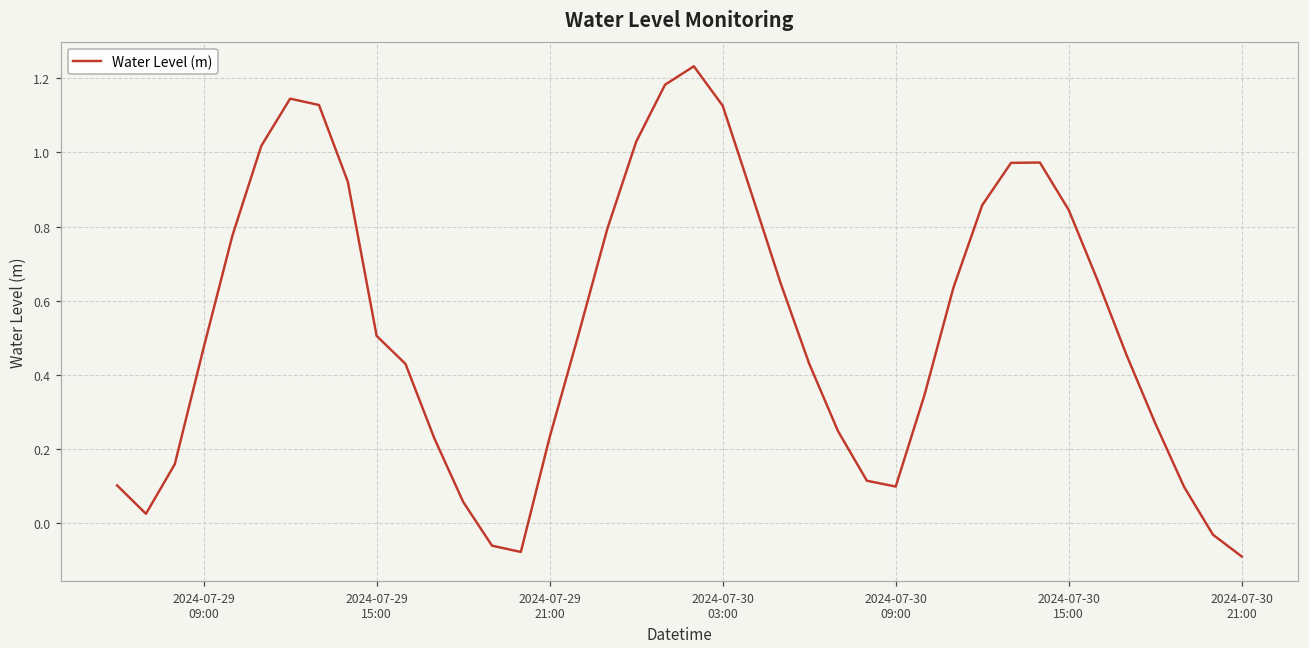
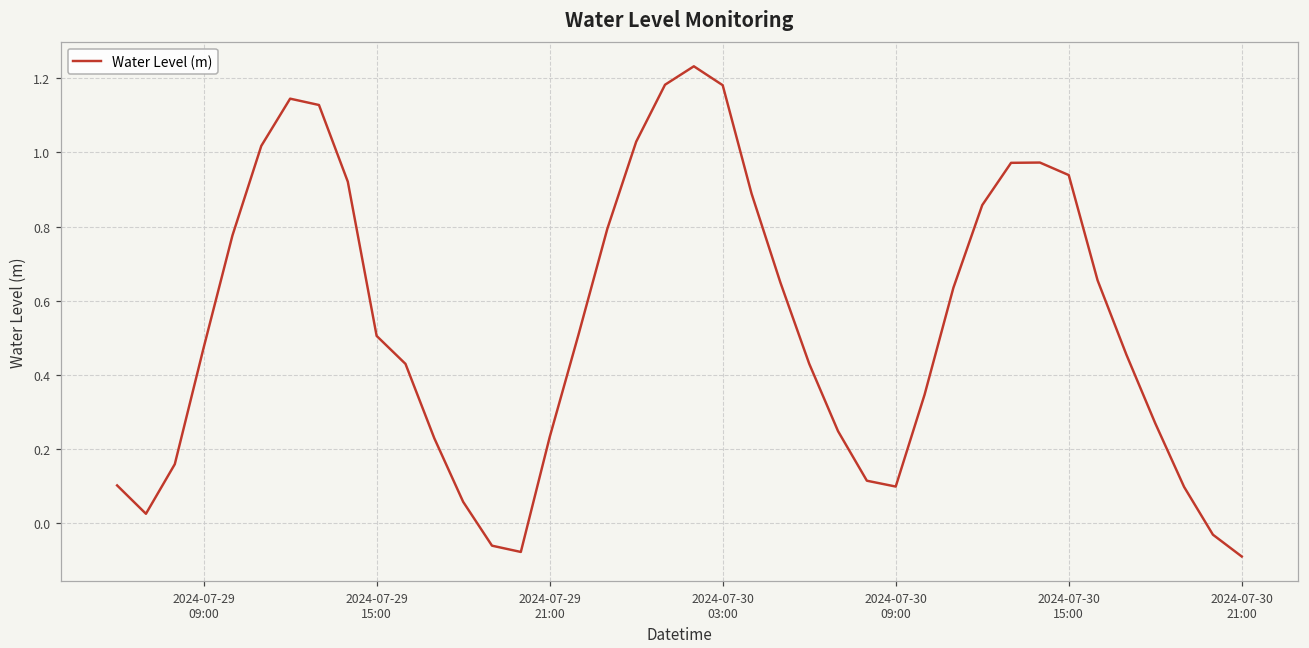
2024-07-30 03:00: 1.13 -> 1.18
2024-07-30 15:00: 0.84 -> 0.94
